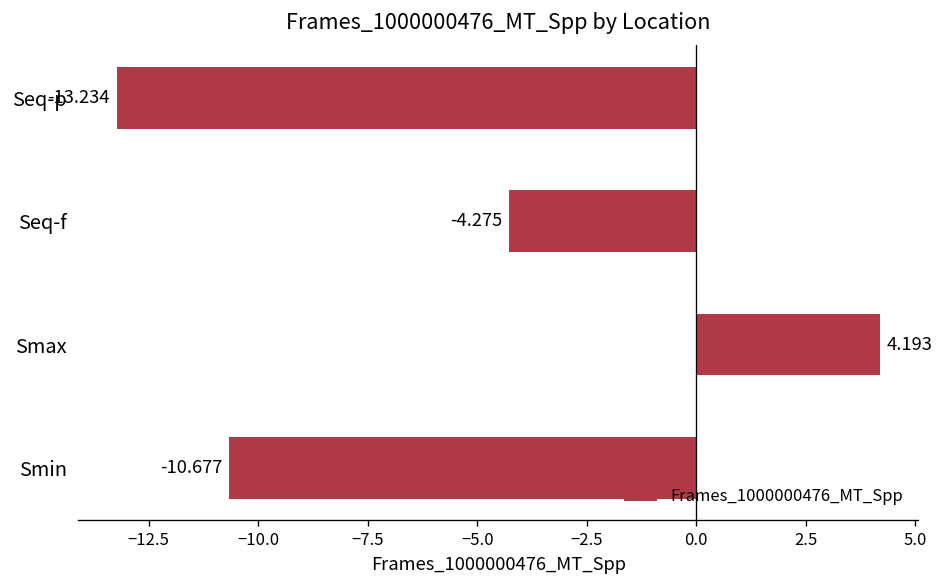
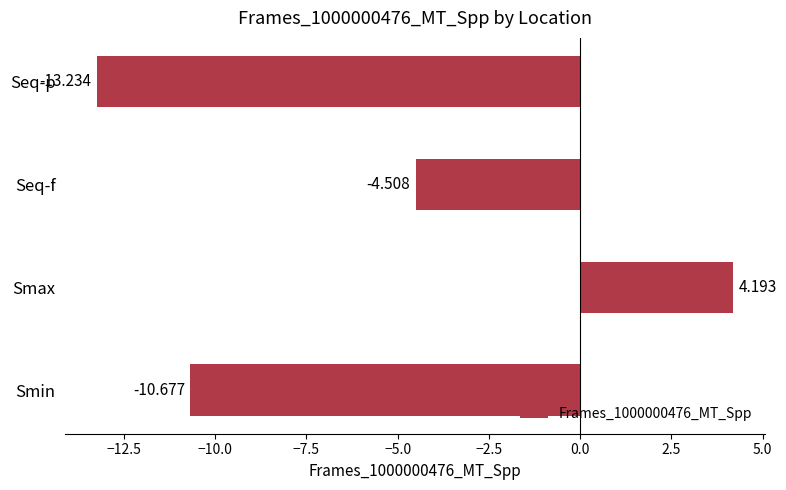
Seq-f: -4.275 -> -4.508
